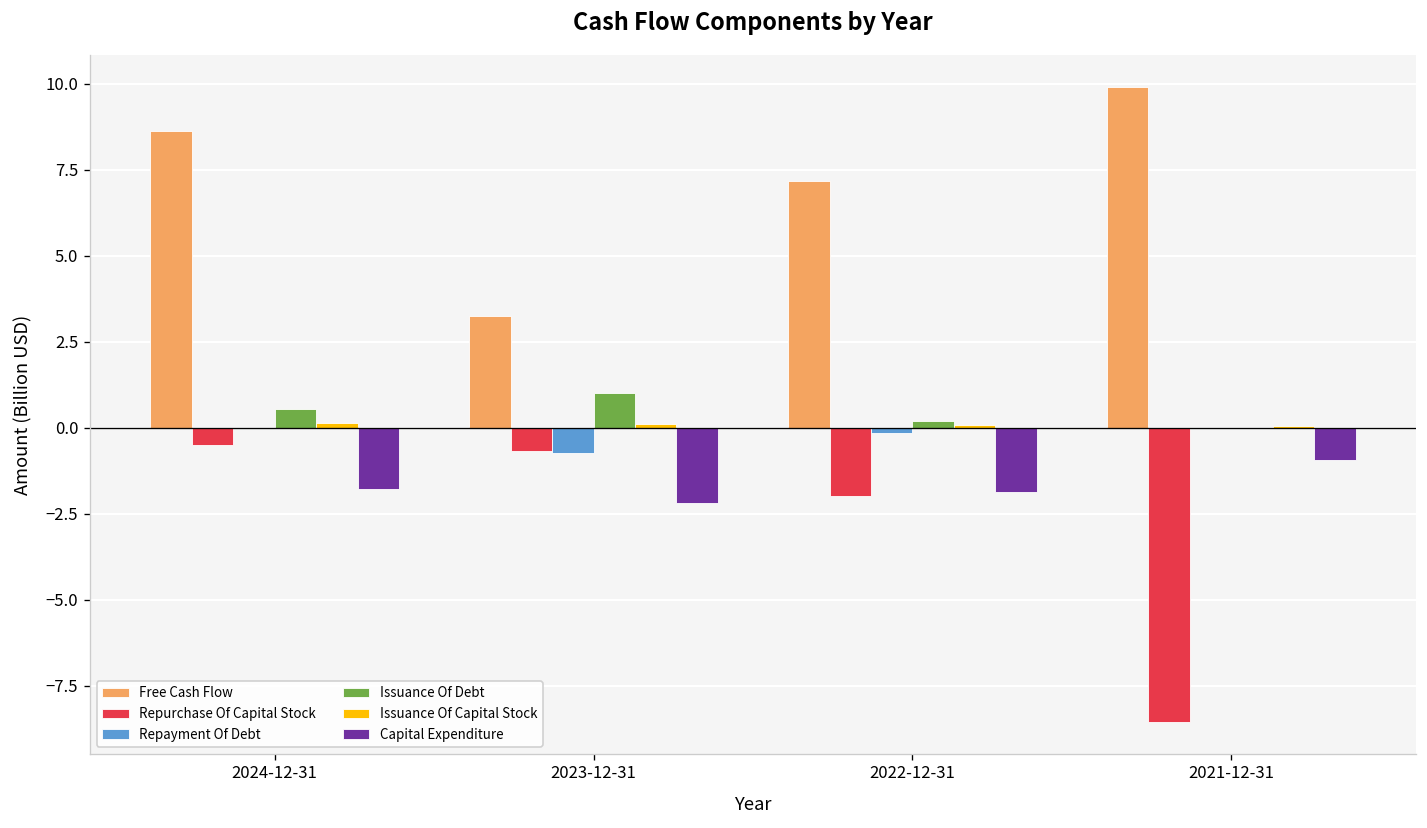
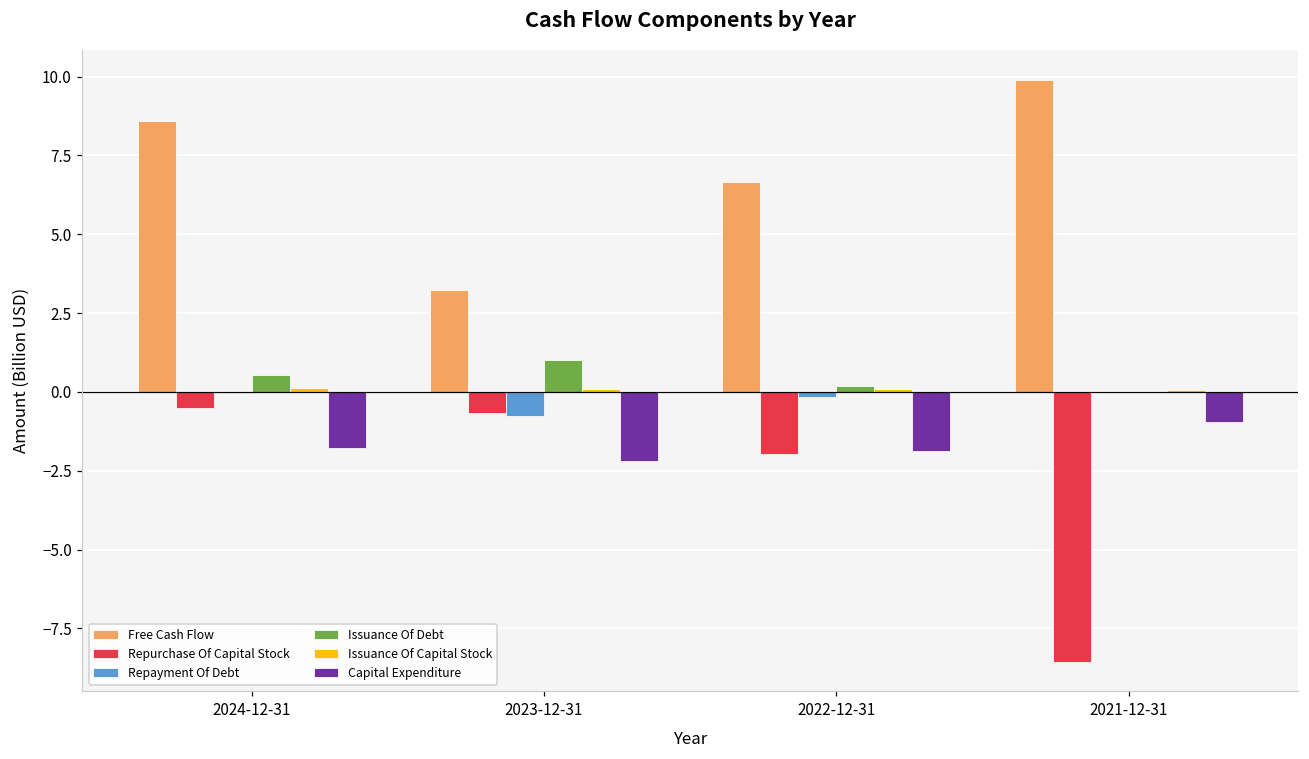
Free Cash Flow, 2022-12-31: 7.2 -> 6.7
